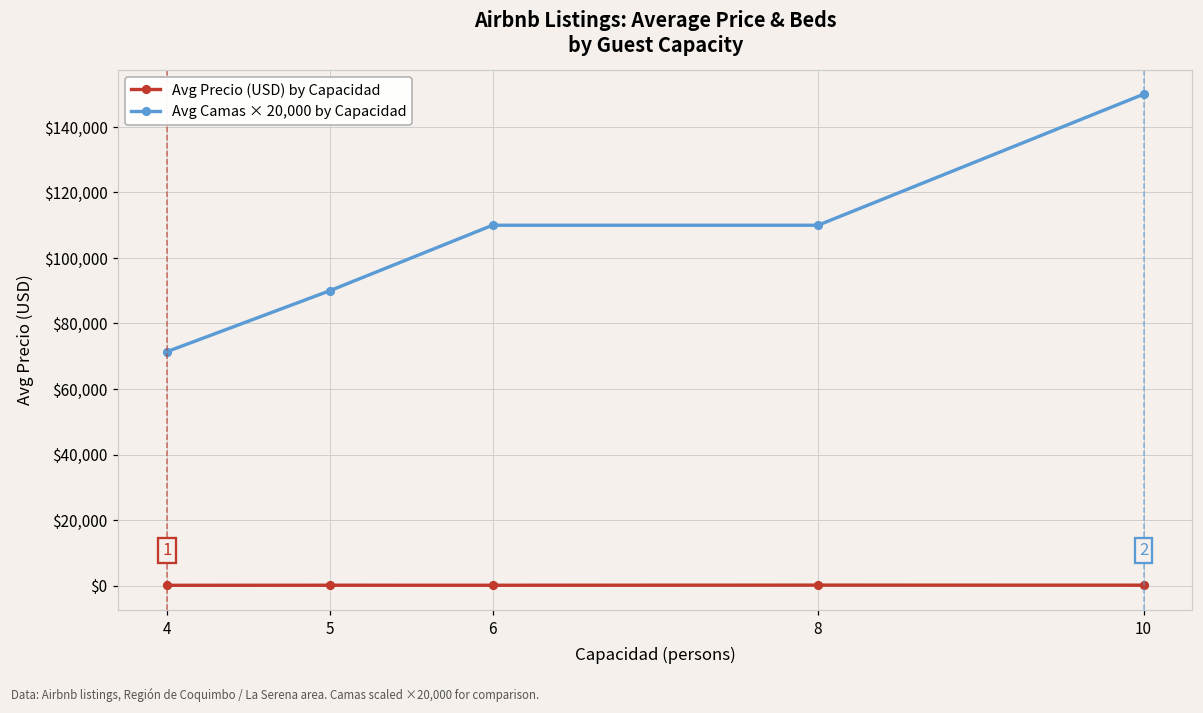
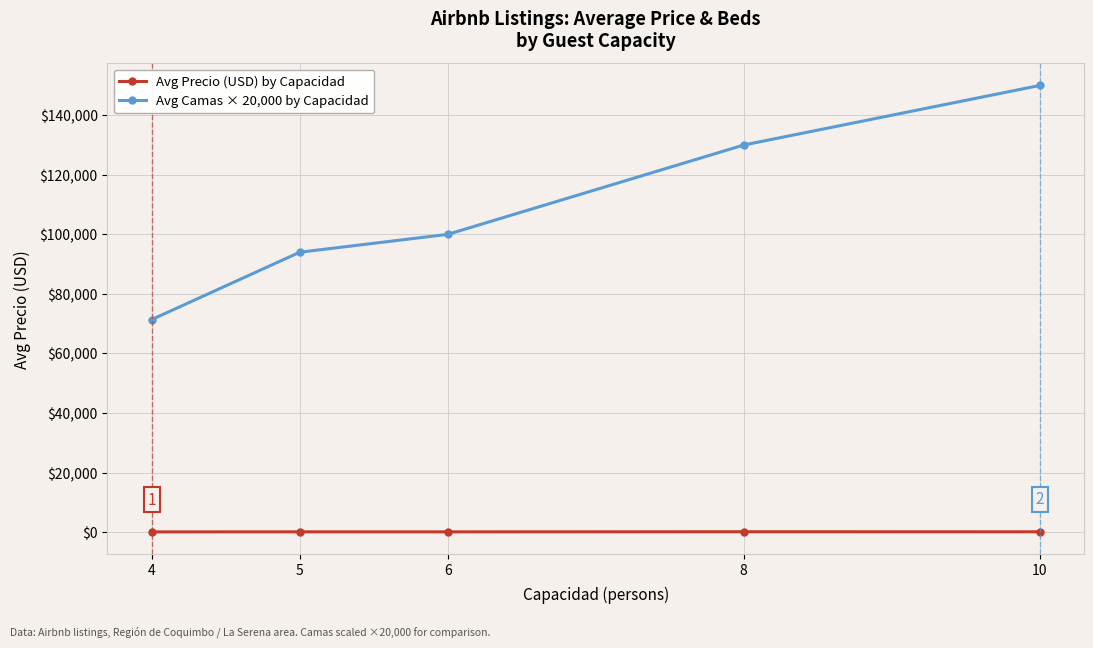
Avg Camas × 20,000 by Capacidad, 5: $90,000 -> $94,000
Avg Camas × 20,000 by Capacidad, 6: $110,000 -> $100,000
Avg Camas × 20,000 by Capacidad, 8: $110,000 -> $130,000
